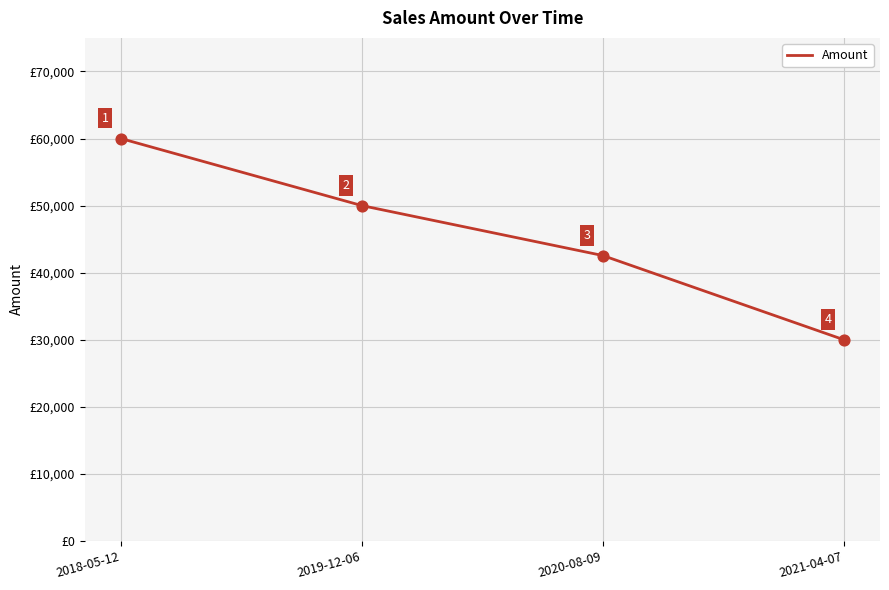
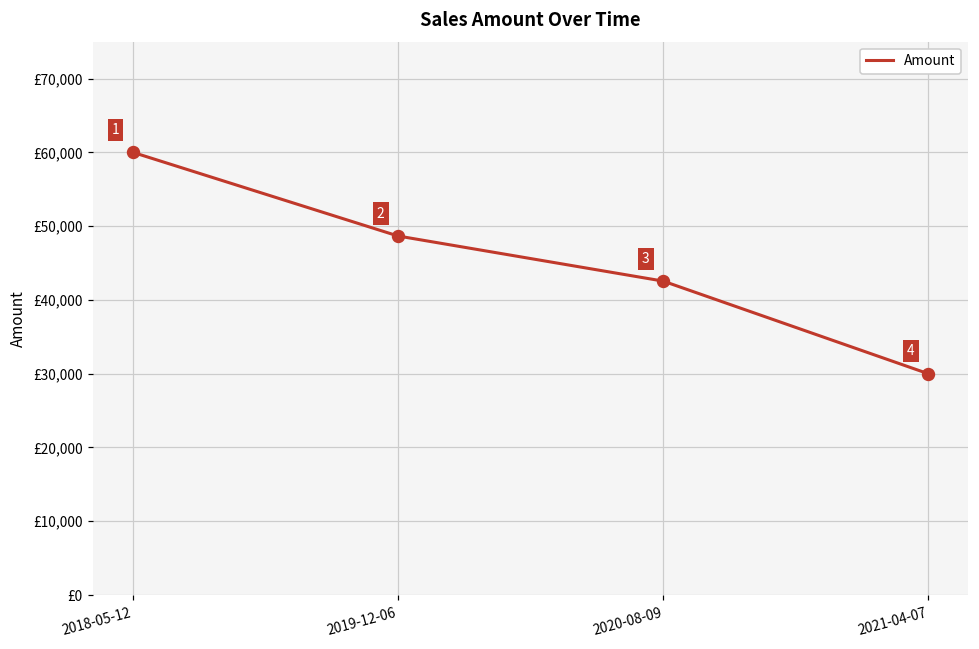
2019-12-06: £50,000 -> £49,000
